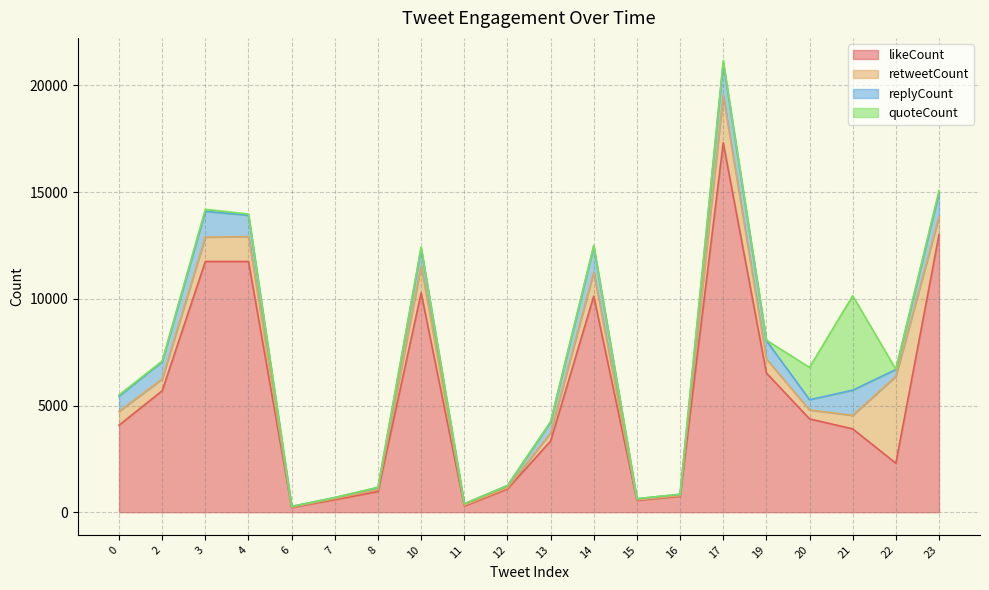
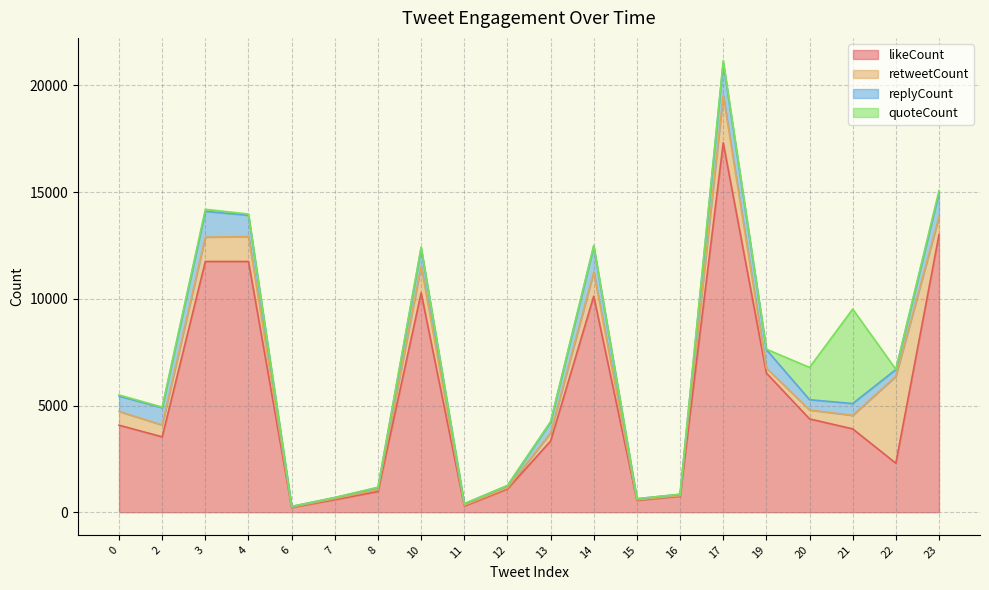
likeCount, 2: 5700 -> 3500
retweetCount, 19: 700 -> 200
replyCount, 21: 1200 -> 600
